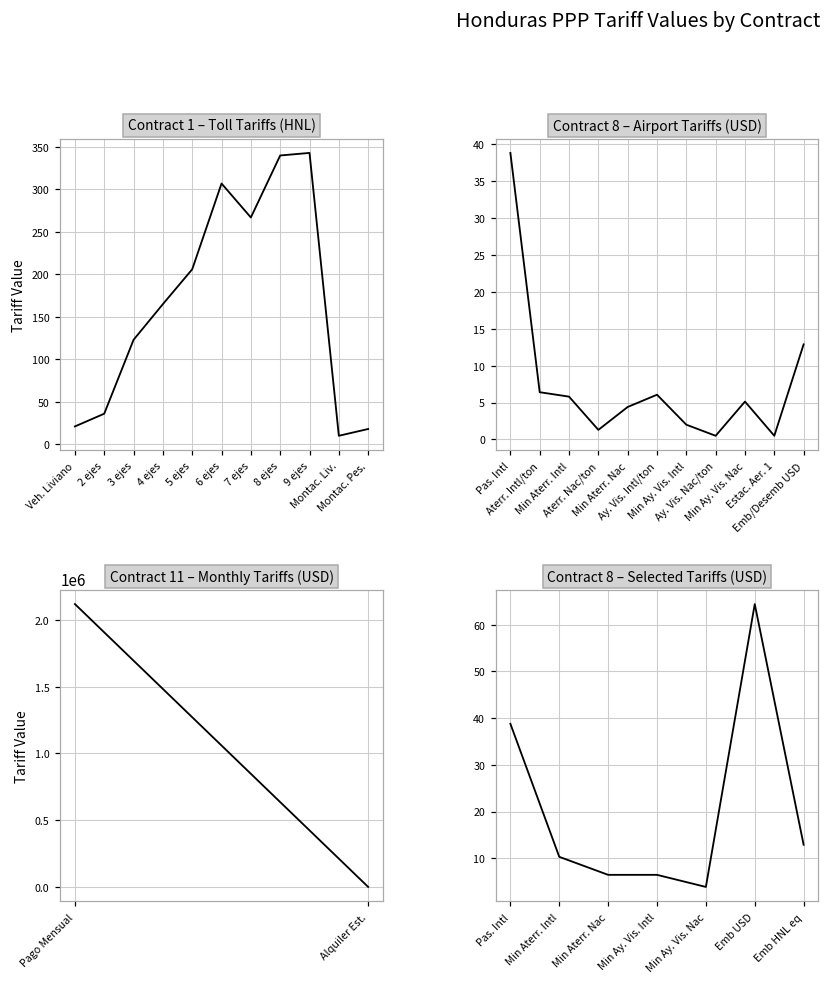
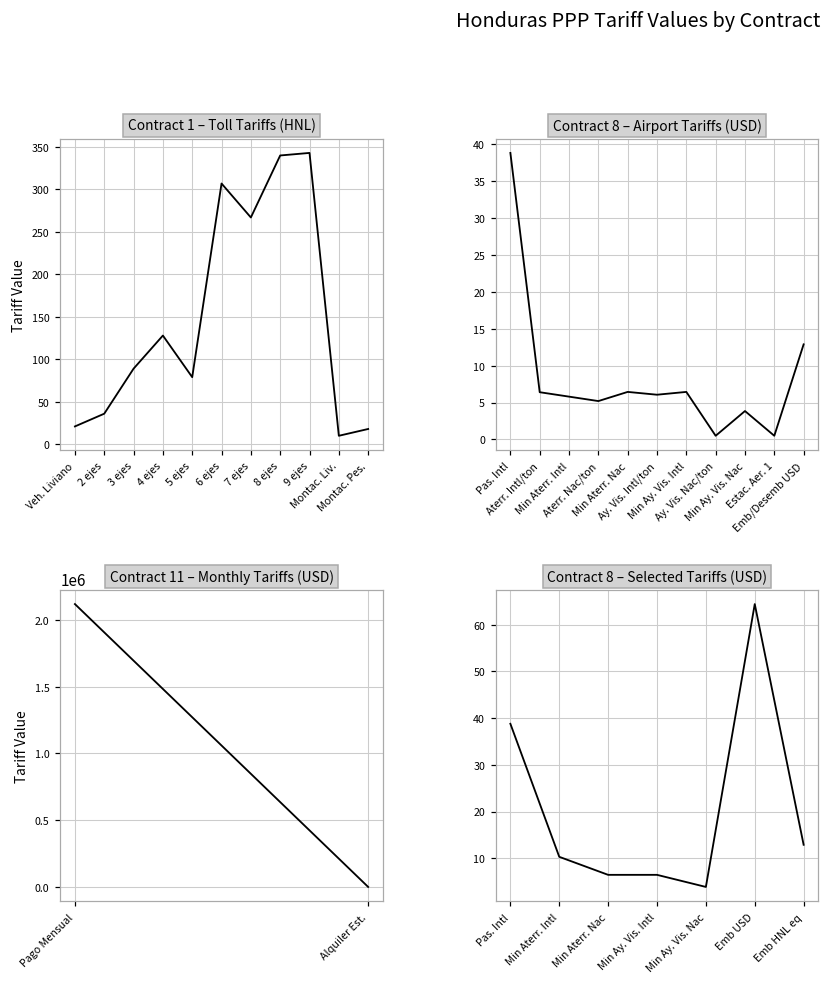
Contract 1 – Toll Tariffs (HNL), 3 ejes: 120 -> 90
Contract 1 – Toll Tariffs (HNL), 4 ejes: 170 -> 130
Contract 1 – Toll Tariffs (HNL), 5 ejes: 210 -> 80
Contract 8 – Airport Tariffs (USD), Aterr. Nac/ton: 1 -> 5
Contract 8 – Airport Tariffs (USD), Min Aterr. Nac: 4 -> 6
Contract 8 – Airport Tariffs (USD), Min Ay. Vis. Intl: 2 -> 6
Contract 8 – Airport Tariffs (USD), Min Ay. Vis. Nac: 5 -> 4
